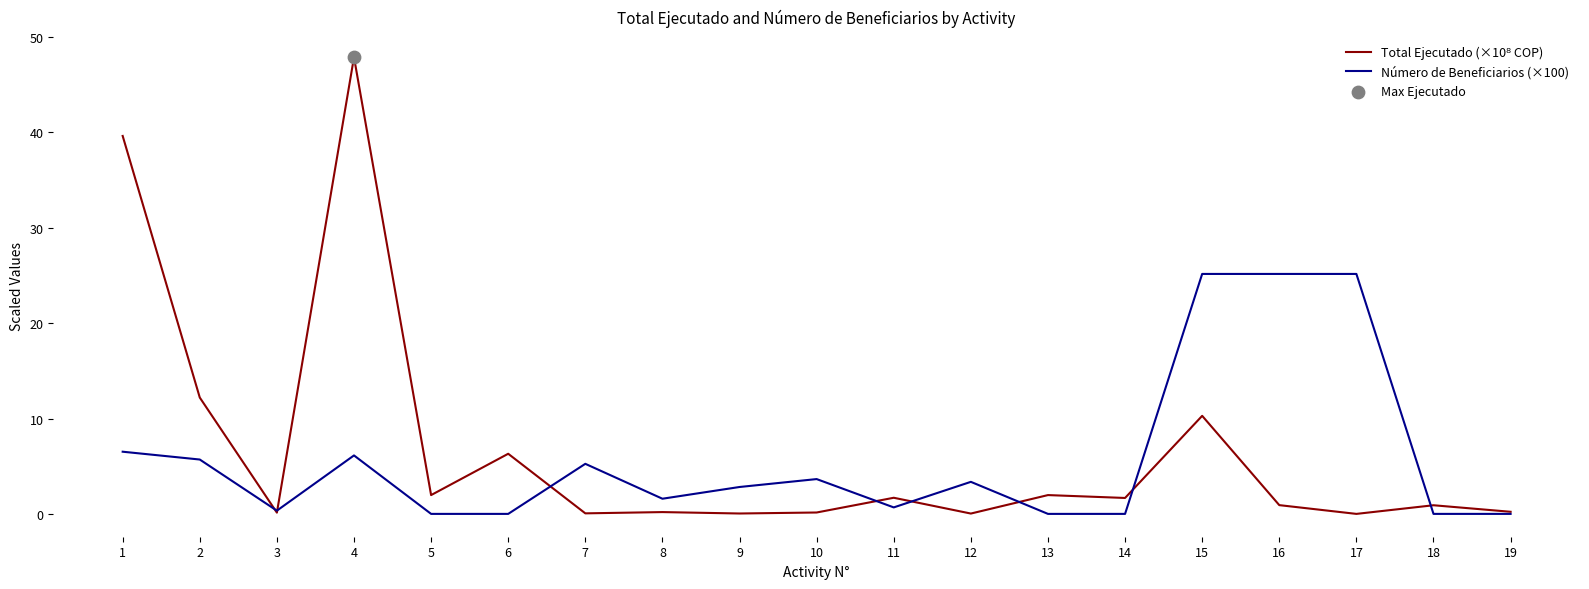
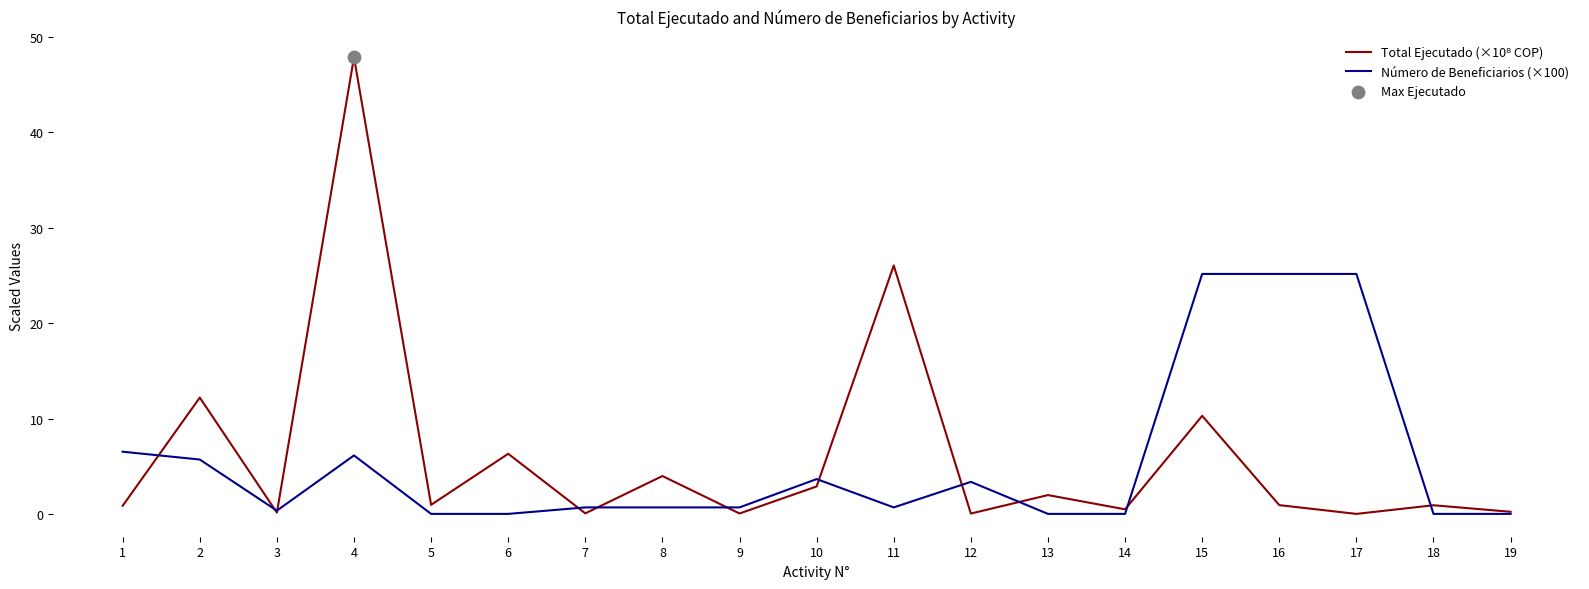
Total Ejecutado (×10⁸ COP), 1: 40 -> 1
Total Ejecutado (×10⁸ COP), 5: 2 -> 1
Número de Beneficiarios (×100), 7: 5 -> 1
Total Ejecutado (×10⁸ COP), 8: 0 -> 4
Número de Beneficiarios (×100), 8: 2 -> 1
Número de Beneficiarios (×100), 9: 3 -> 1
Total Ejecutado (×10⁸ COP), 10: 0 -> 3
Total Ejecutado (×10⁸ COP), 11: 2 -> 26
Total Ejecutado (×10⁸ COP), 14: 2 -> 0
